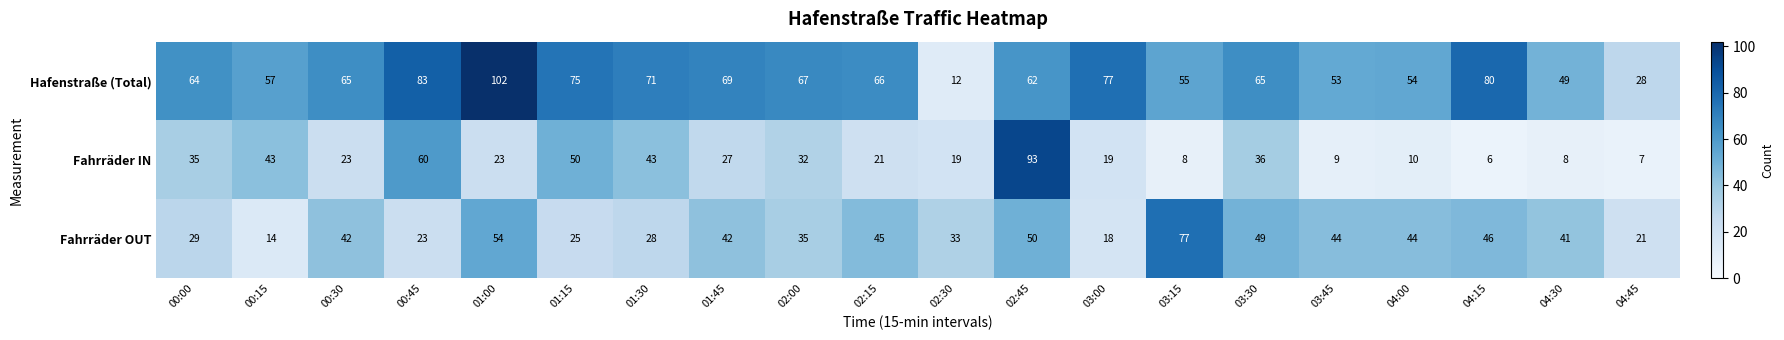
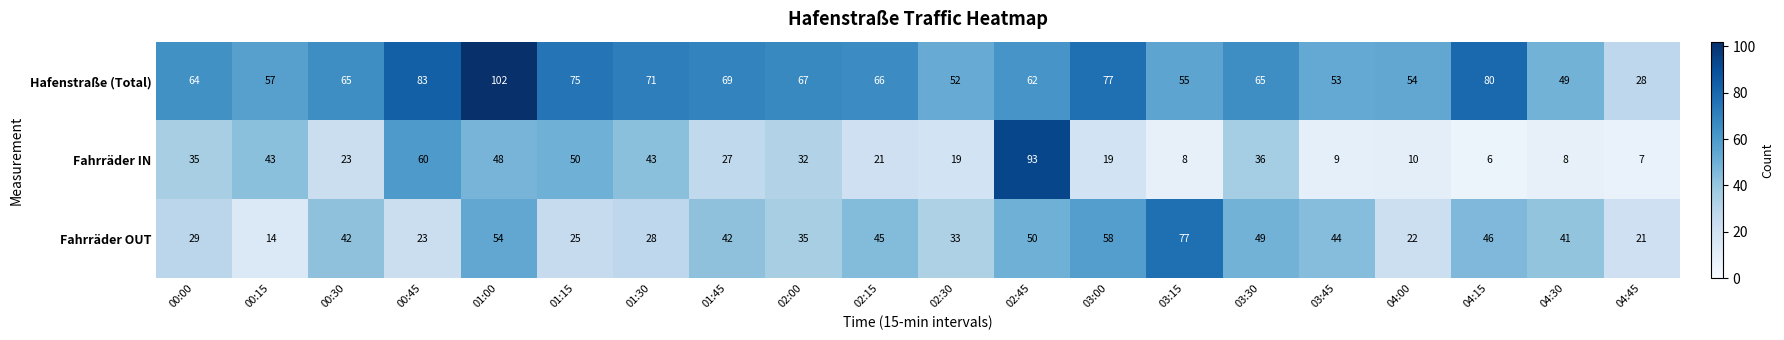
Hafenstraße (Total), 02:30: 12 -> 52
Fahrräder IN, 01:00: 23 -> 48
Fahrräder OUT, 03:00: 18 -> 58
Fahrräder OUT, 04:00: 44 -> 22
